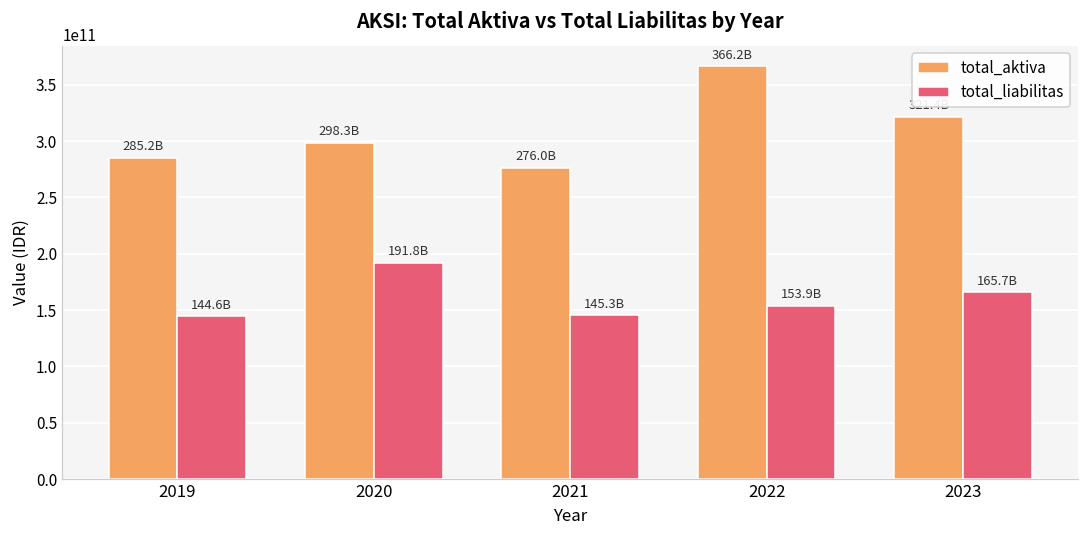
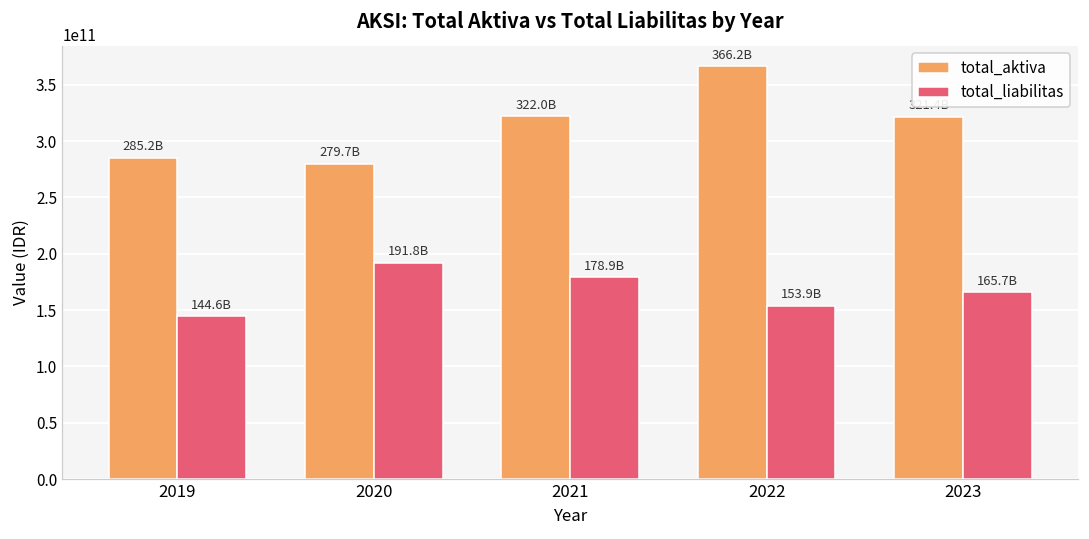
total_aktiva, 2020: 298.3B -> 279.7B
total_aktiva, 2021: 276.0B -> 322.0B
total_liabilitas, 2021: 145.3B -> 178.9B
